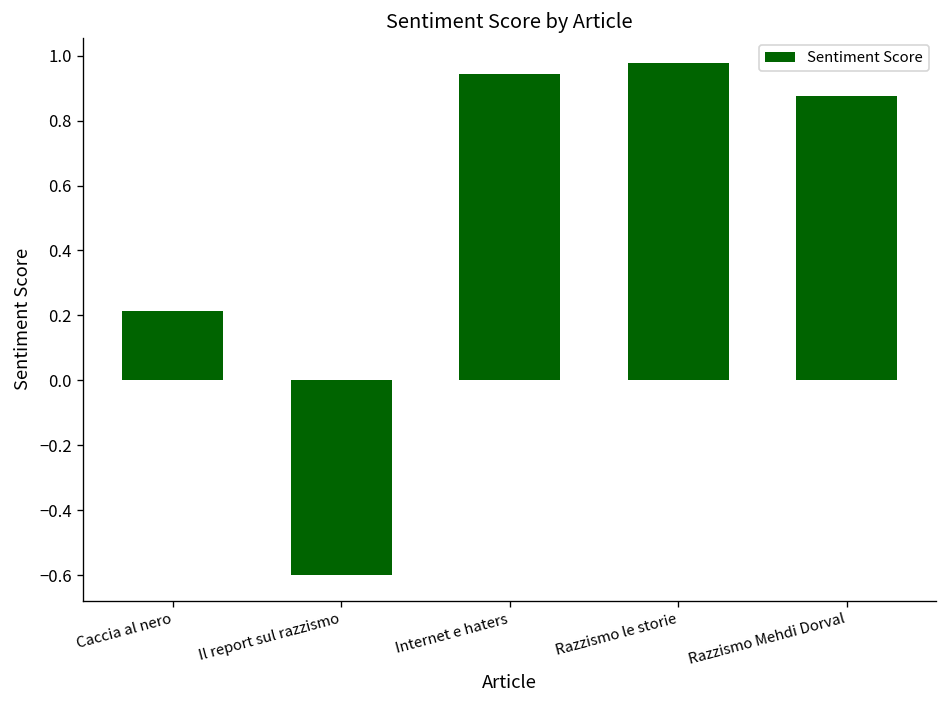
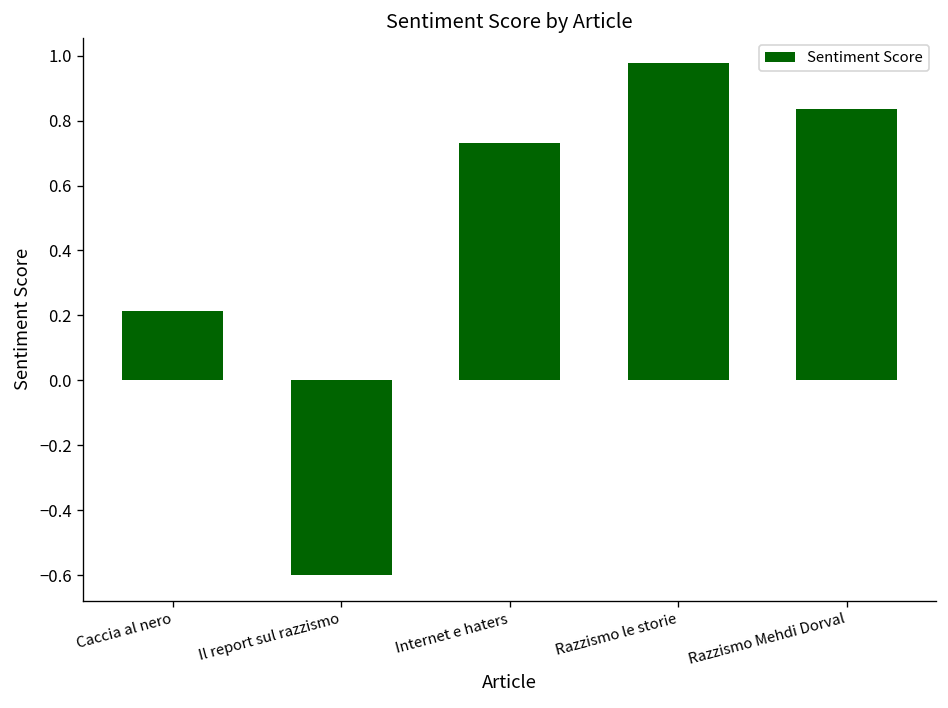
Internet e haters: 0.94 -> 0.73
Razzismo Mehdi Dorval: 0.88 -> 0.84
